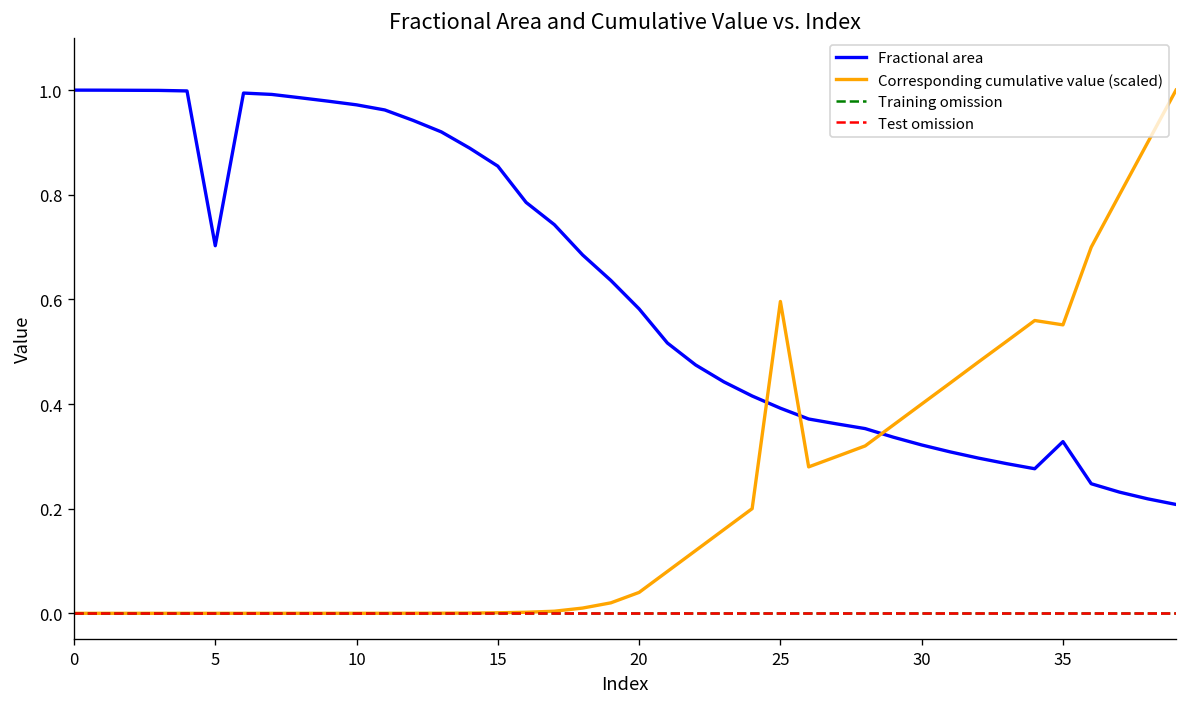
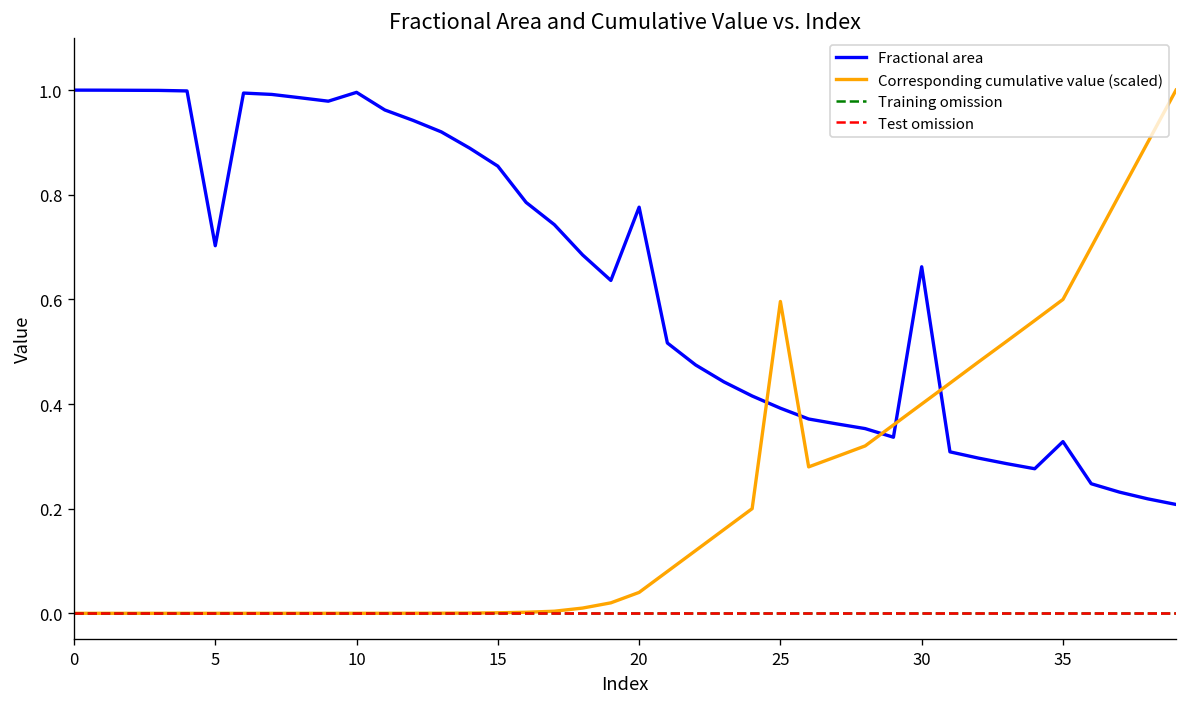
Fractional area, 10: 0.97 -> 1.00
Fractional area, 20: 0.58 -> 0.78
Fractional area, 30: 0.32 -> 0.66
Corresponding cumulative value (scaled), 35: 0.55 -> 0.60
